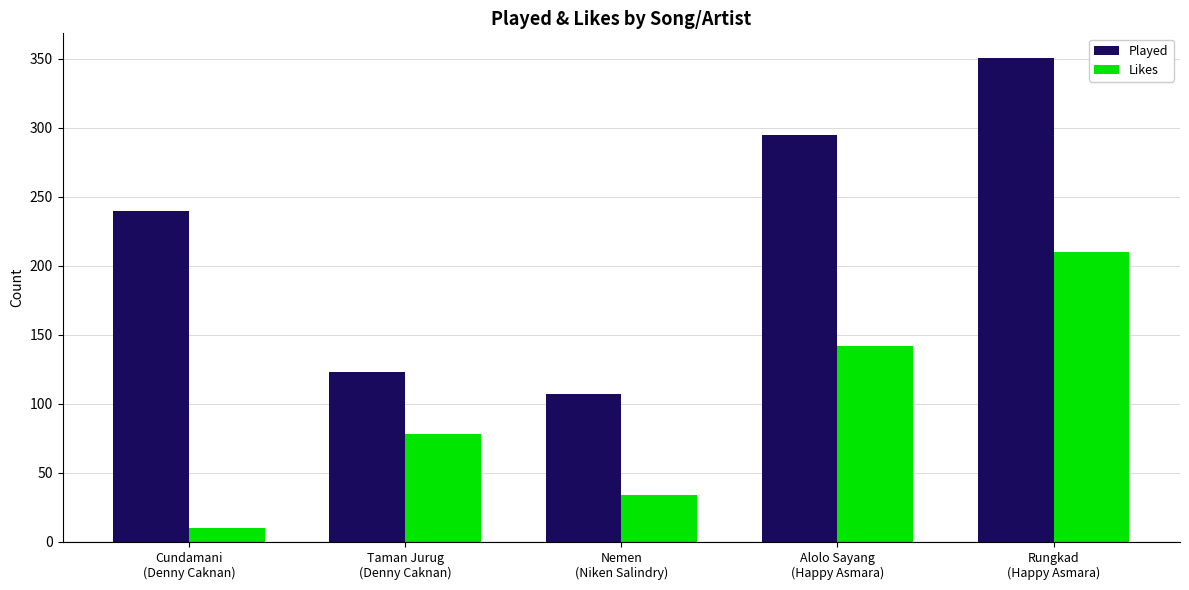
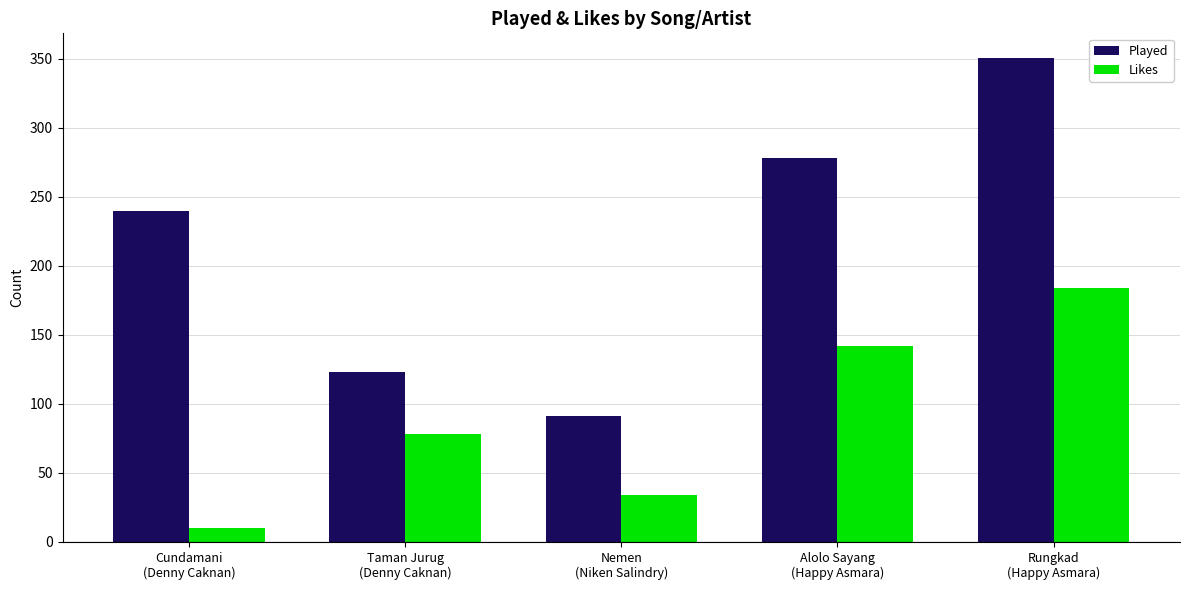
Played, Nemen (Niken Salindry): 107 -> 91
Played, Alolo Sayang (Happy Asmara): 295 -> 278
Likes, Rungkad (Happy Asmara): 210 -> 184
